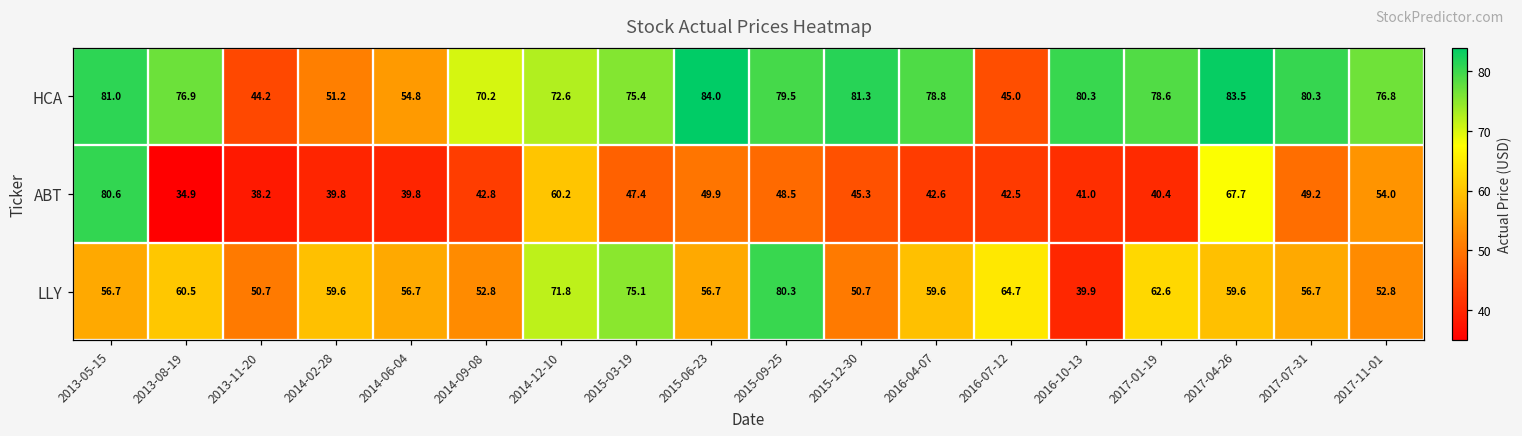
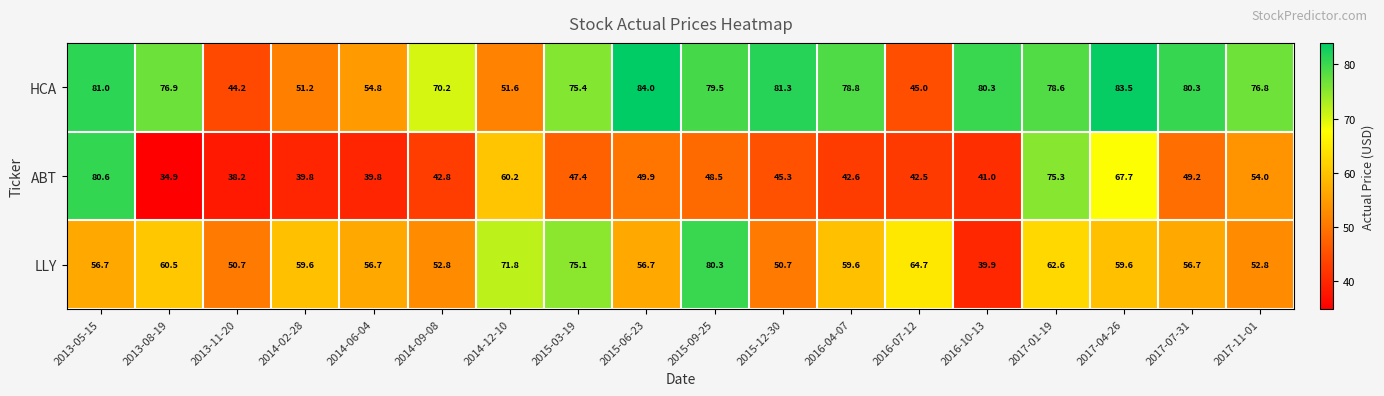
HCA, 2014-12-10: 72.6 -> 51.6
ABT, 2017-01-19: 40.4 -> 75.3
